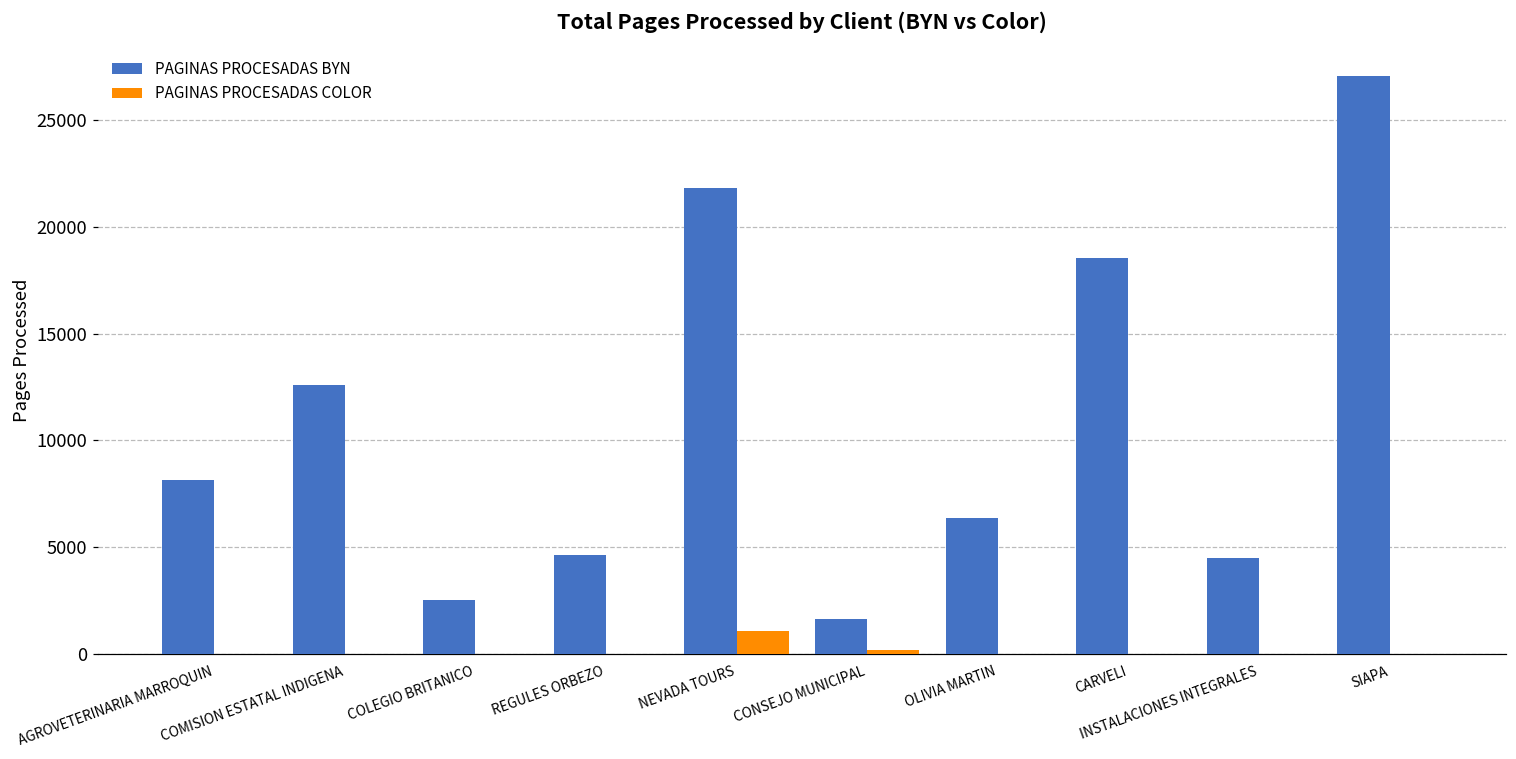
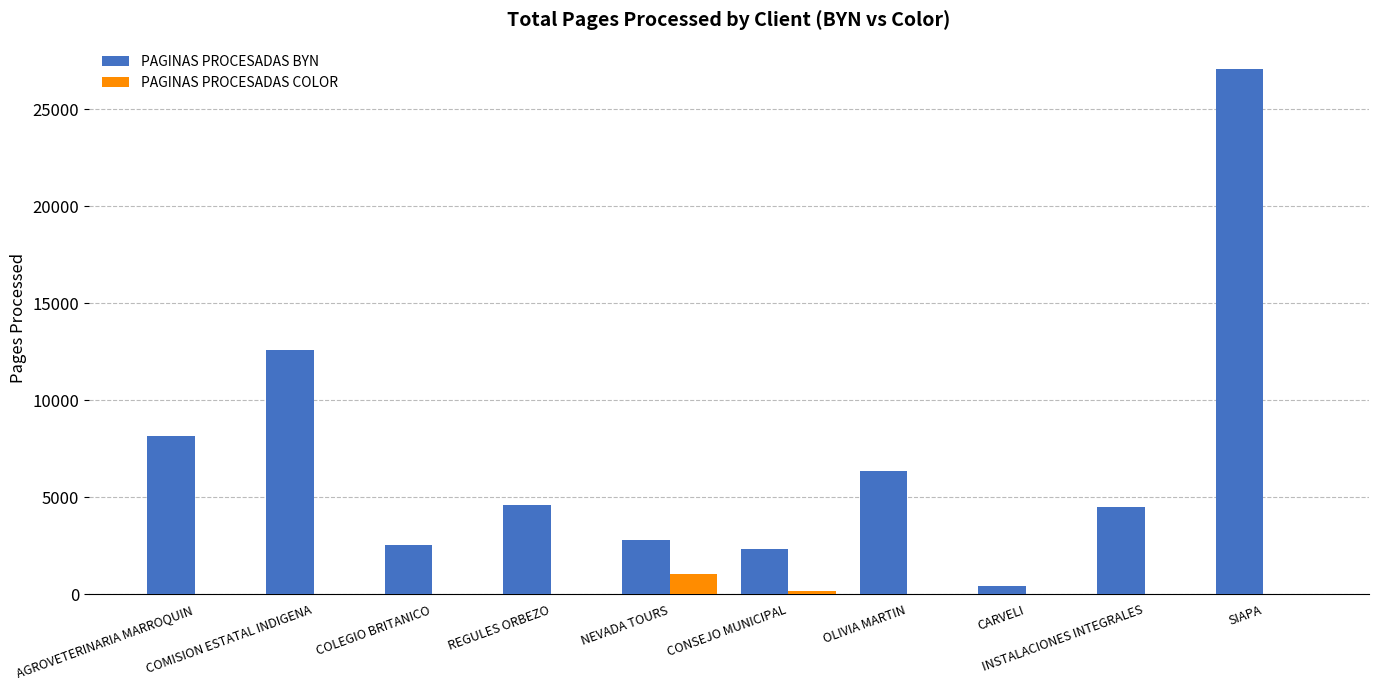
PAGINAS PROCESADAS BYN, NEVADA TOURS: 21800 -> 2800
PAGINAS PROCESADAS BYN, CONSEJO MUNICIPAL: 1600 -> 2400
PAGINAS PROCESADAS BYN, CARVELI: 18600 -> 400
